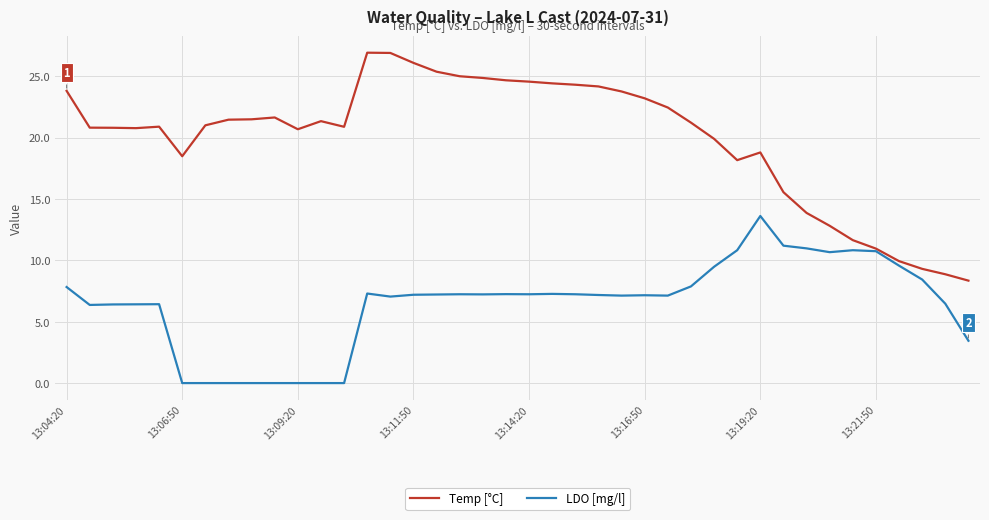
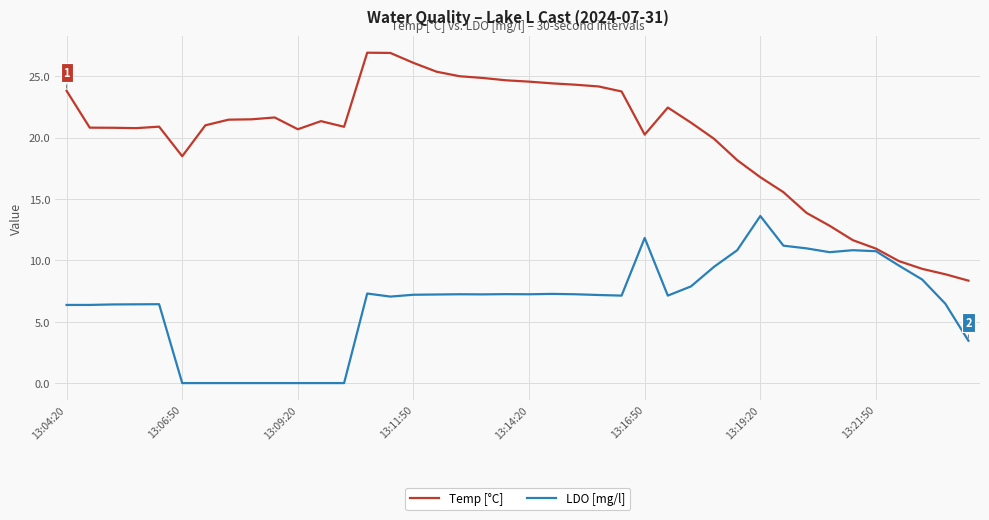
LDO [mg/l], 13:04:20: 7.8 -> 6.4
Temp [°C], 13:16:50: 23.2 -> 20.3
LDO [mg/l], 13:16:50: 7.2 -> 11.8
Temp [°C], 13:19:20: 18.8 -> 16.8
